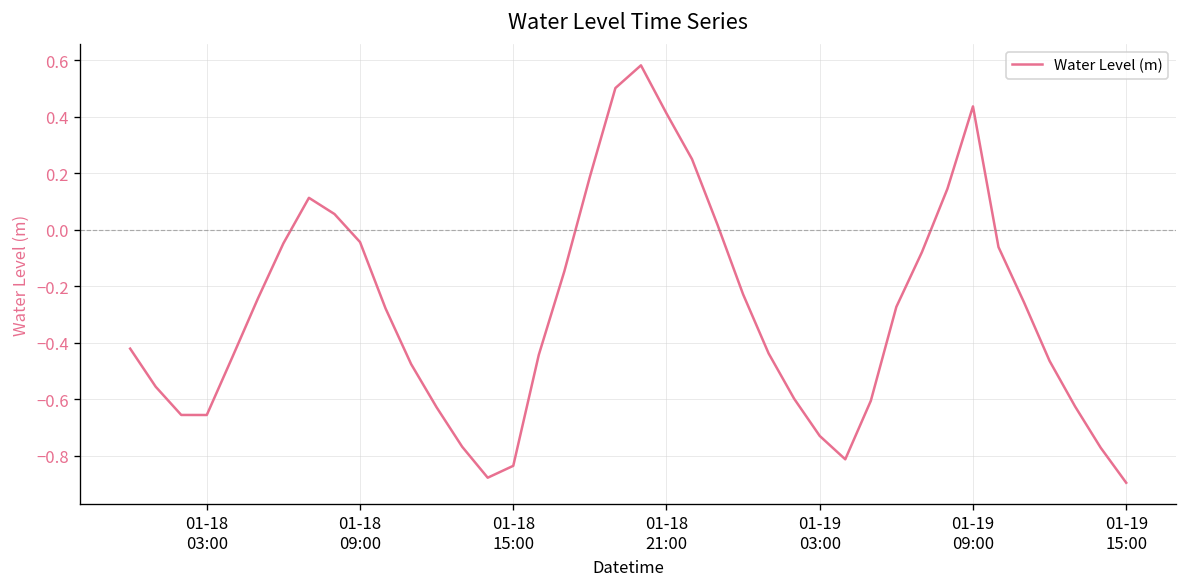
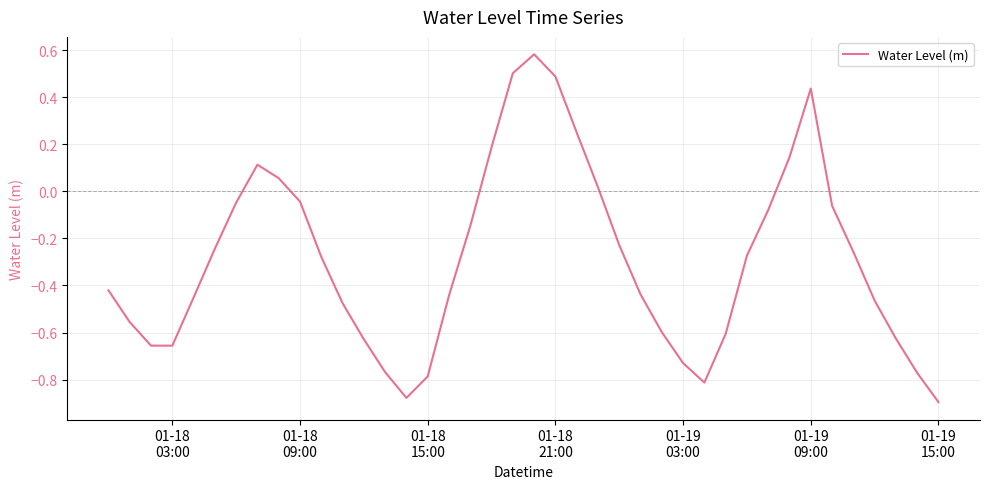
01-18 15:00: -0.84 -> -0.79
01-18 21:00: 0.41 -> 0.49
